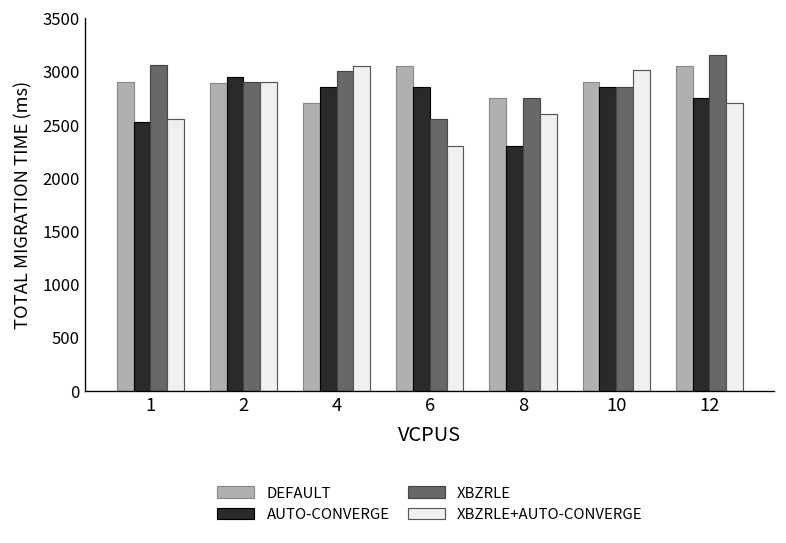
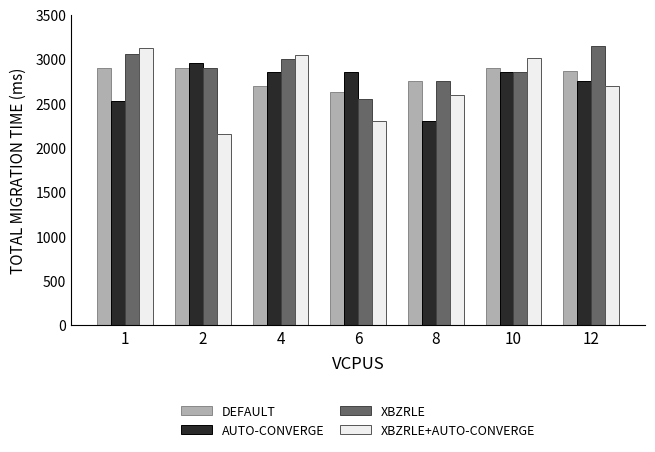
XBZRLE+AUTO-CONVERGE, 1: 2600 -> 3100
XBZRLE+AUTO-CONVERGE, 2: 2900 -> 2200
DEFAULT, 6: 3100 -> 2600
DEFAULT, 12: 3100 -> 2900
